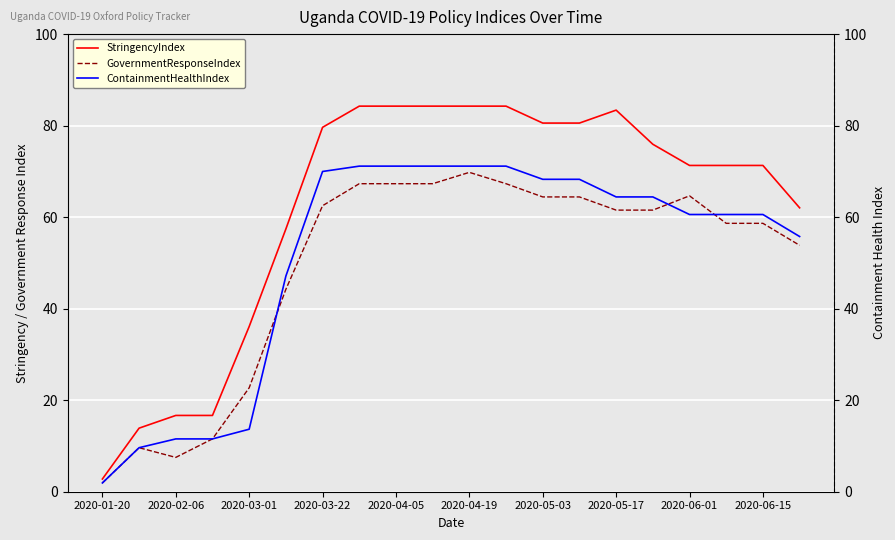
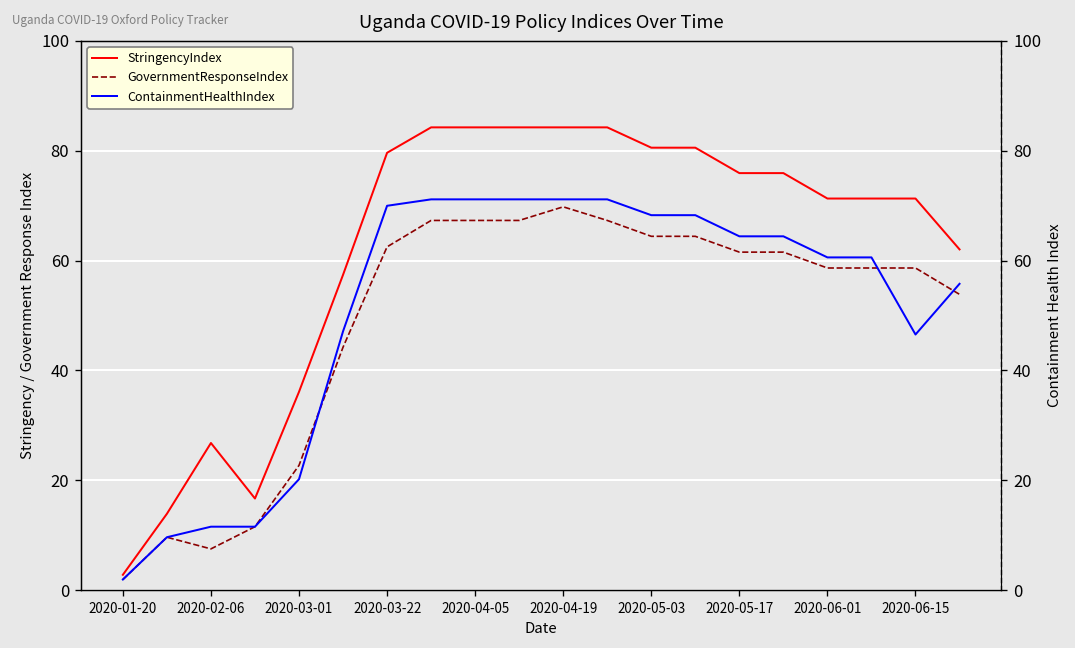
StringencyIndex, 2020-02-06: 17 -> 27
StringencyIndex, 2020-05-17: 83 -> 76
GovernmentResponseIndex, 2020-06-01: 65 -> 59
ContainmentHealthIndex, 2020-03-01: 14 -> 20
ContainmentHealthIndex, 2020-06-15: 61 -> 47
